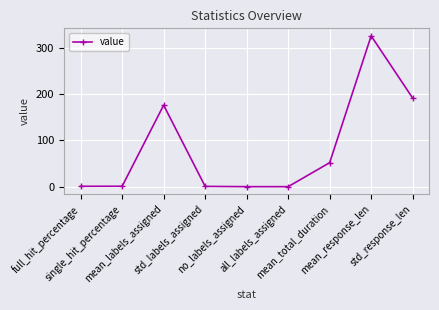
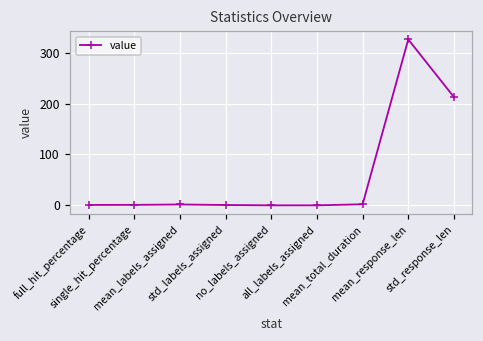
mean_labels_assigned: 180 -> 0
mean_total_duration: 50 -> 0
std_response_len: 190 -> 210
